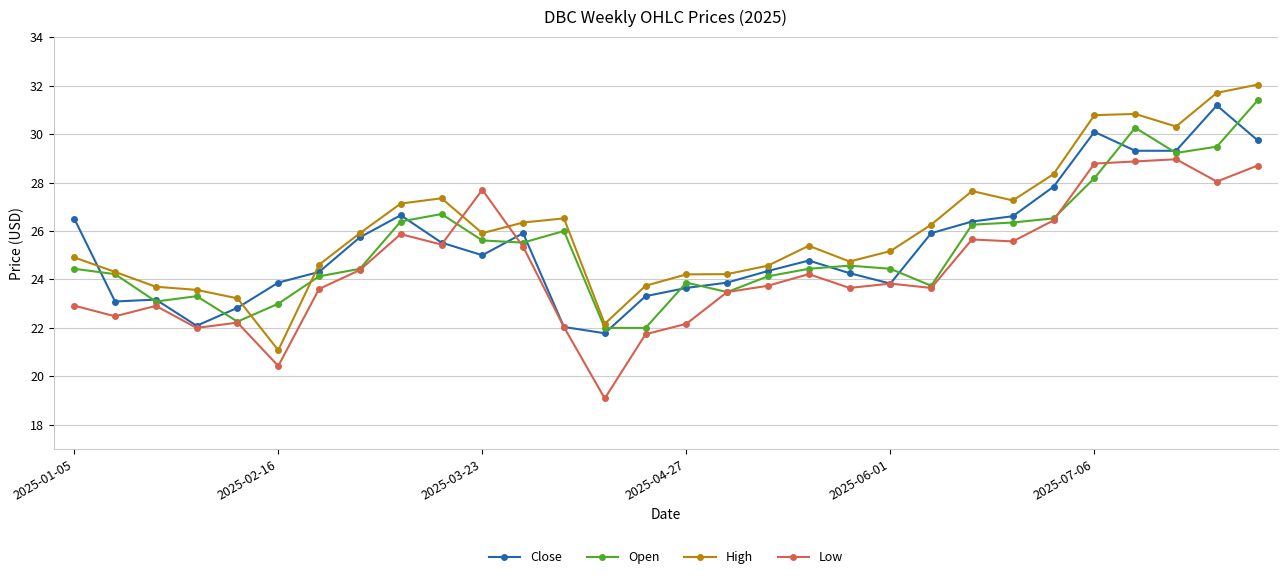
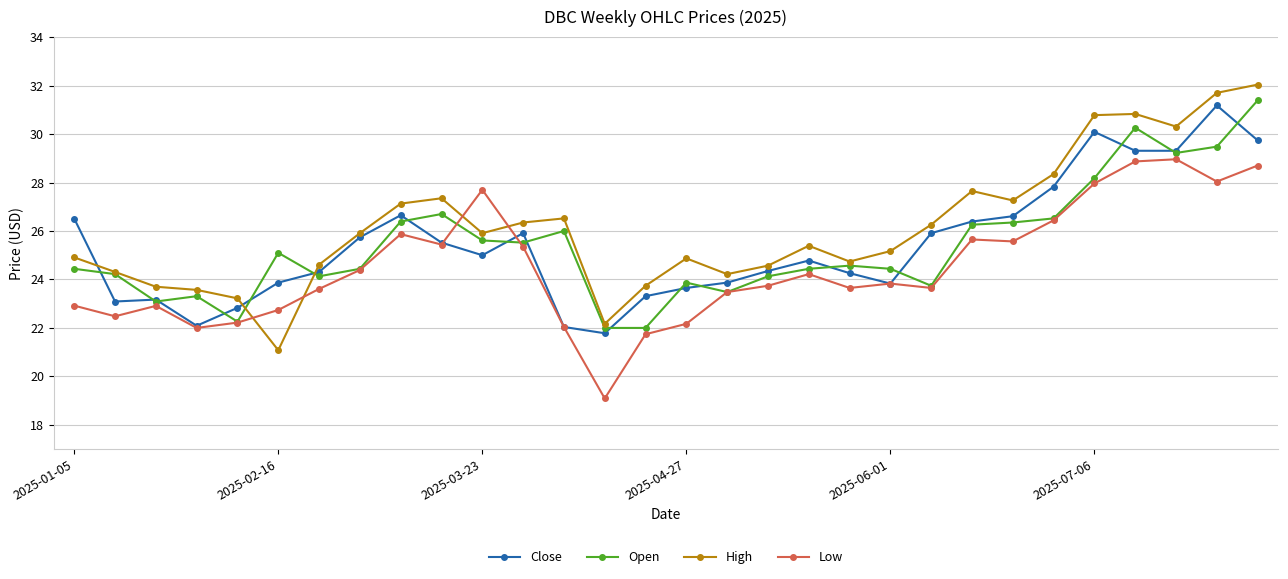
Open, 2025-02-16: 23.0 -> 25.1
Low, 2025-02-16: 20.4 -> 22.7
High, 2025-04-27: 24.2 -> 24.9
Low, 2025-07-06: 28.8 -> 28.0
